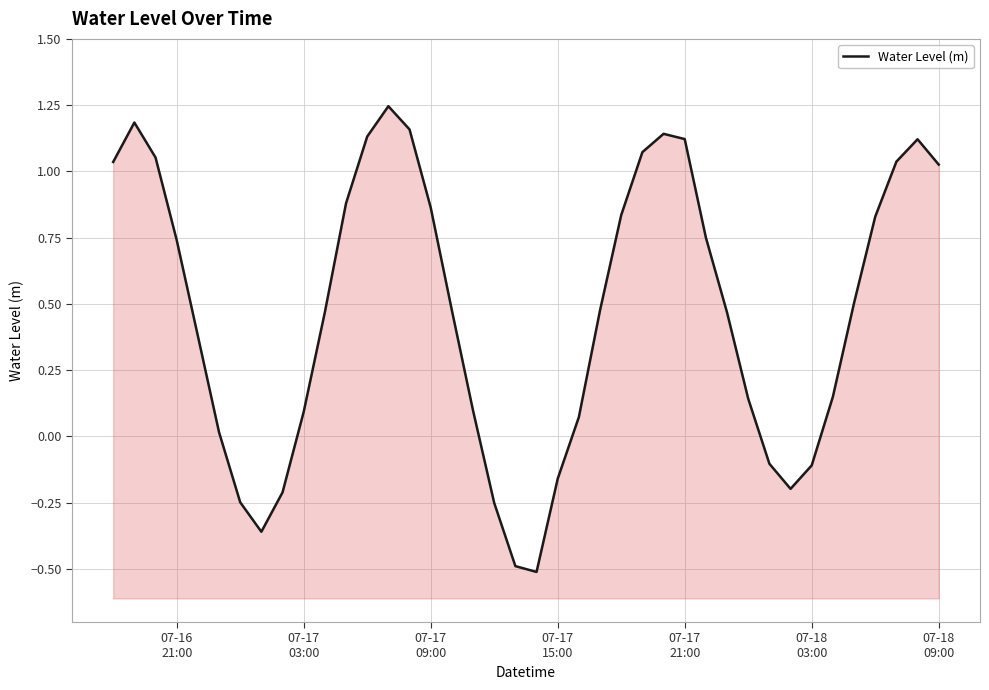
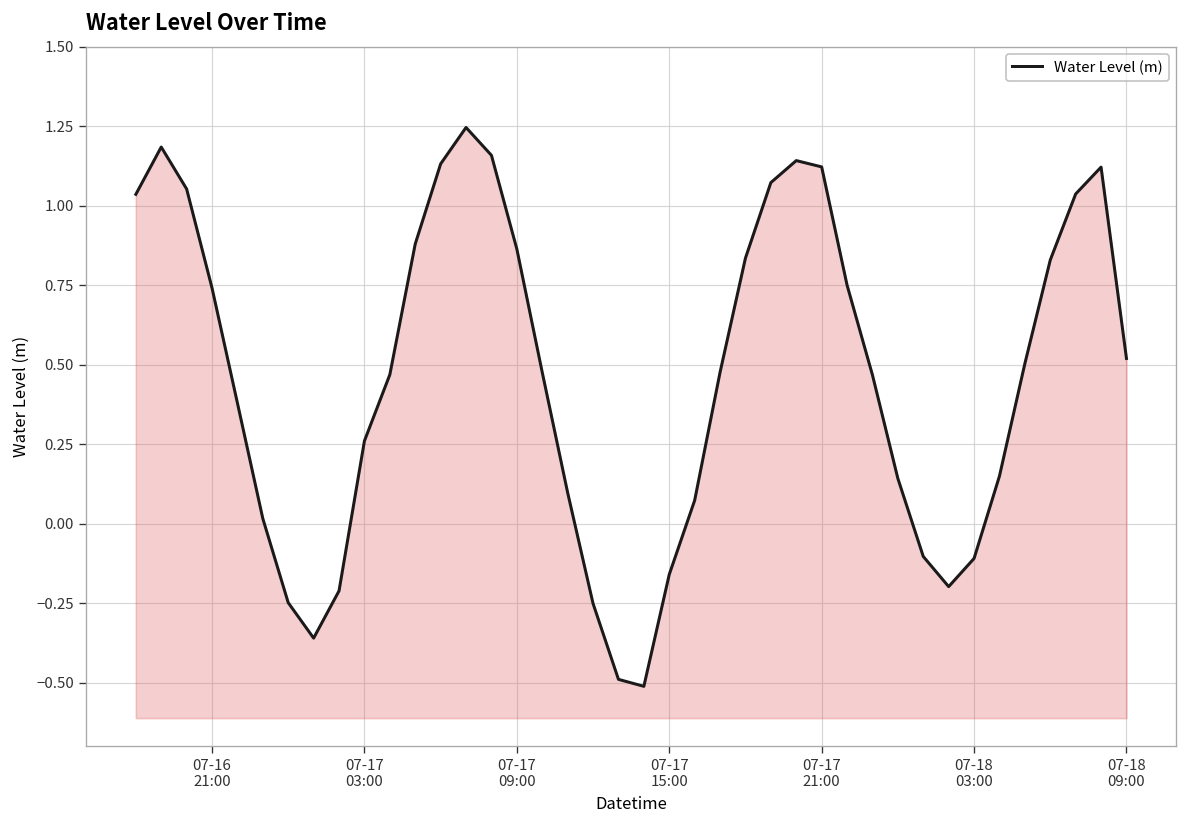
07-17 03:00: 0.09 -> 0.26
07-18 09:00: 1.03 -> 0.52
